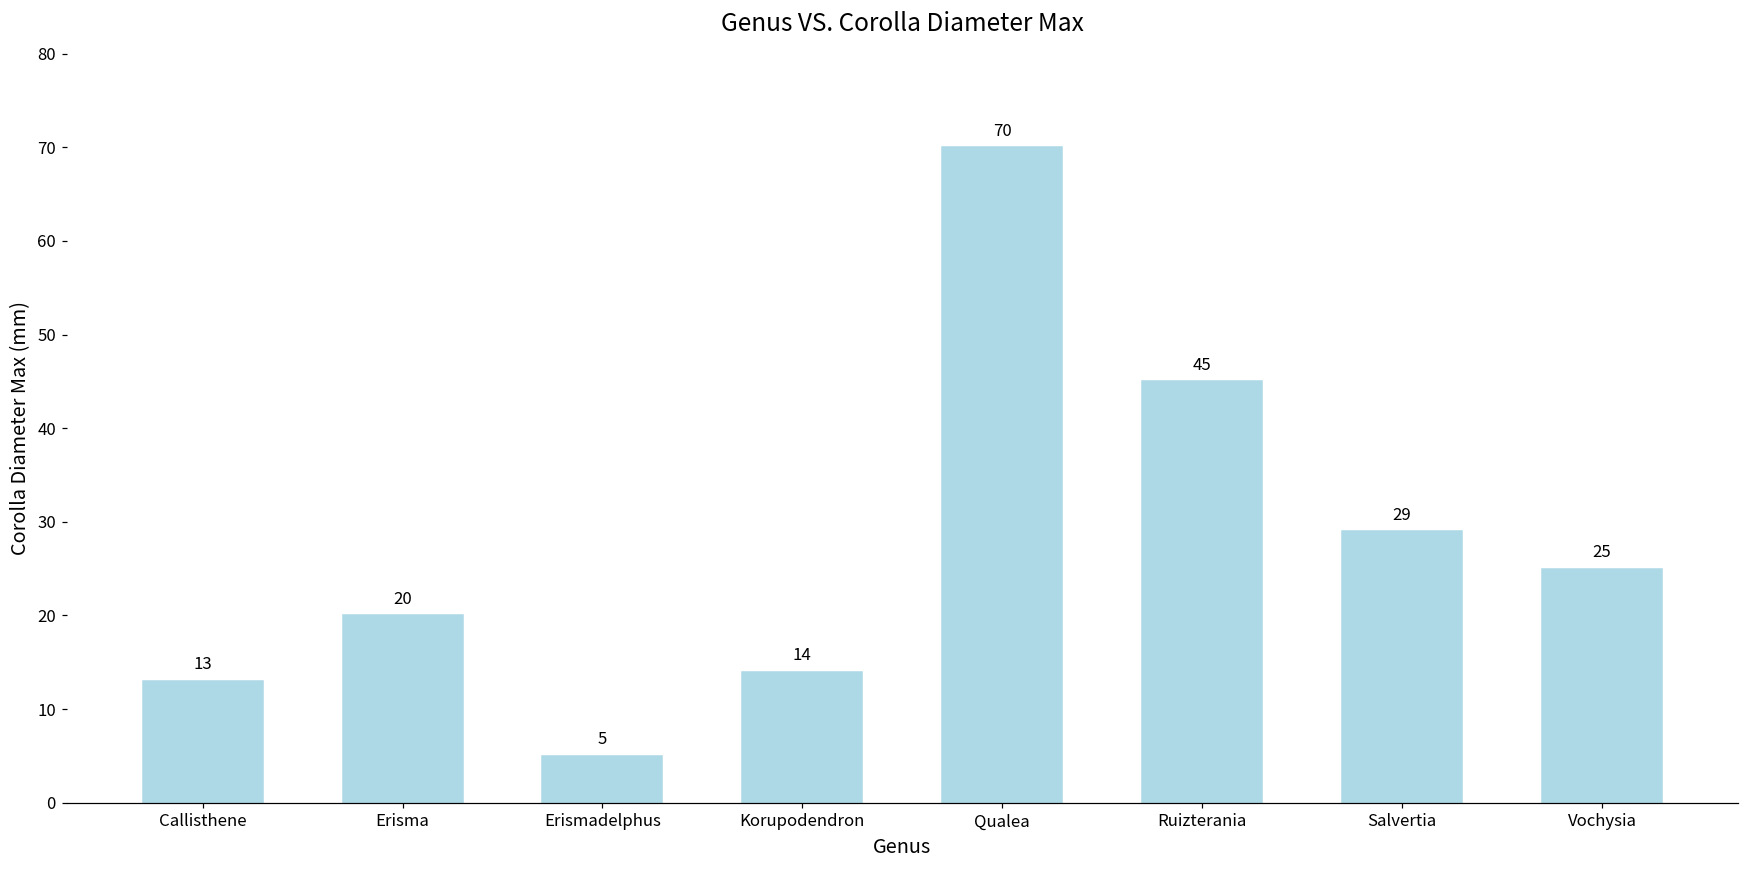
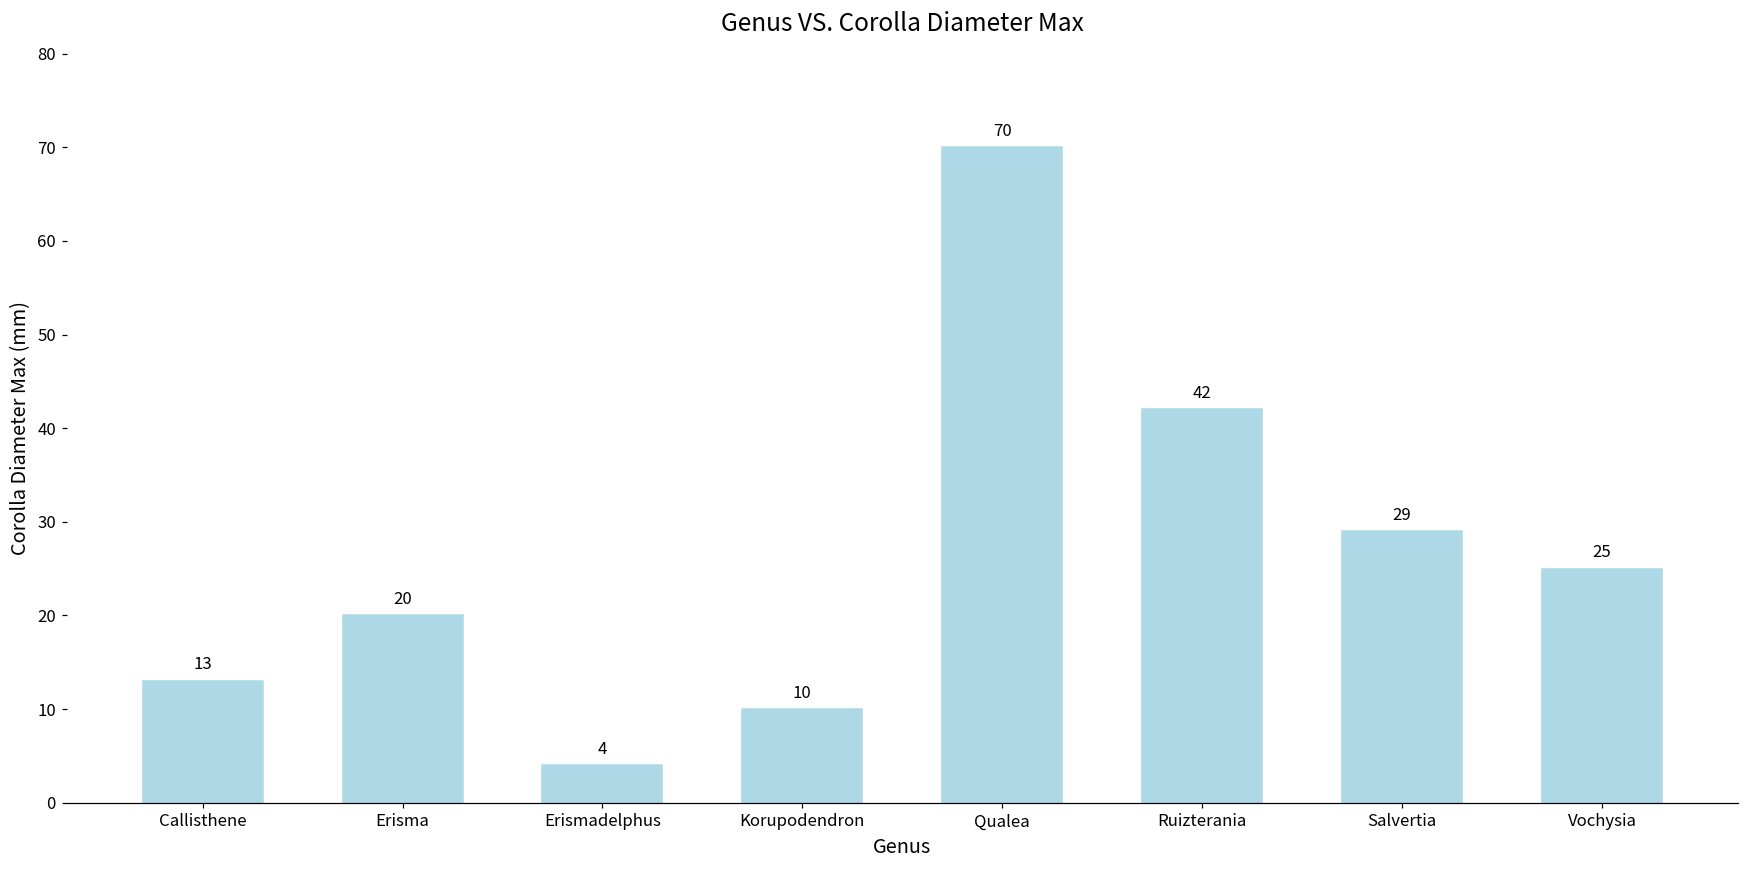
Erismadelphus: 5 -> 4
Korupodendron: 14 -> 10
Ruizterania: 45 -> 42
